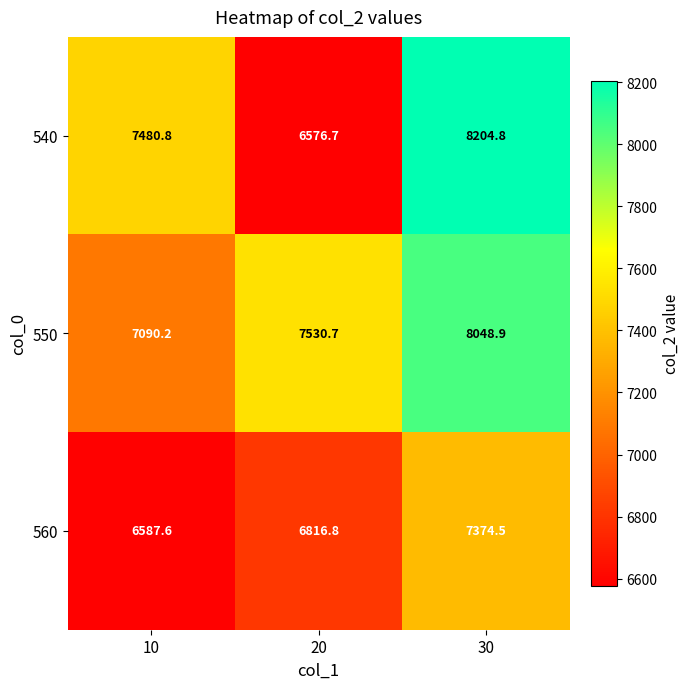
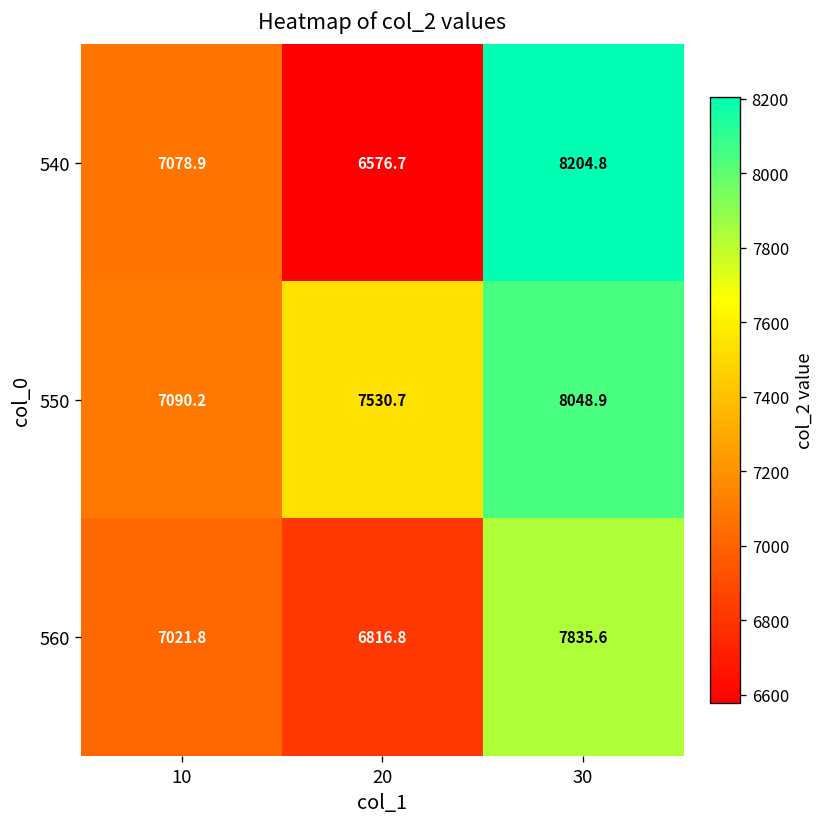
540, 10: 7480.8 -> 7078.9
560, 10: 6587.6 -> 7021.8
560, 30: 7374.5 -> 7835.6
